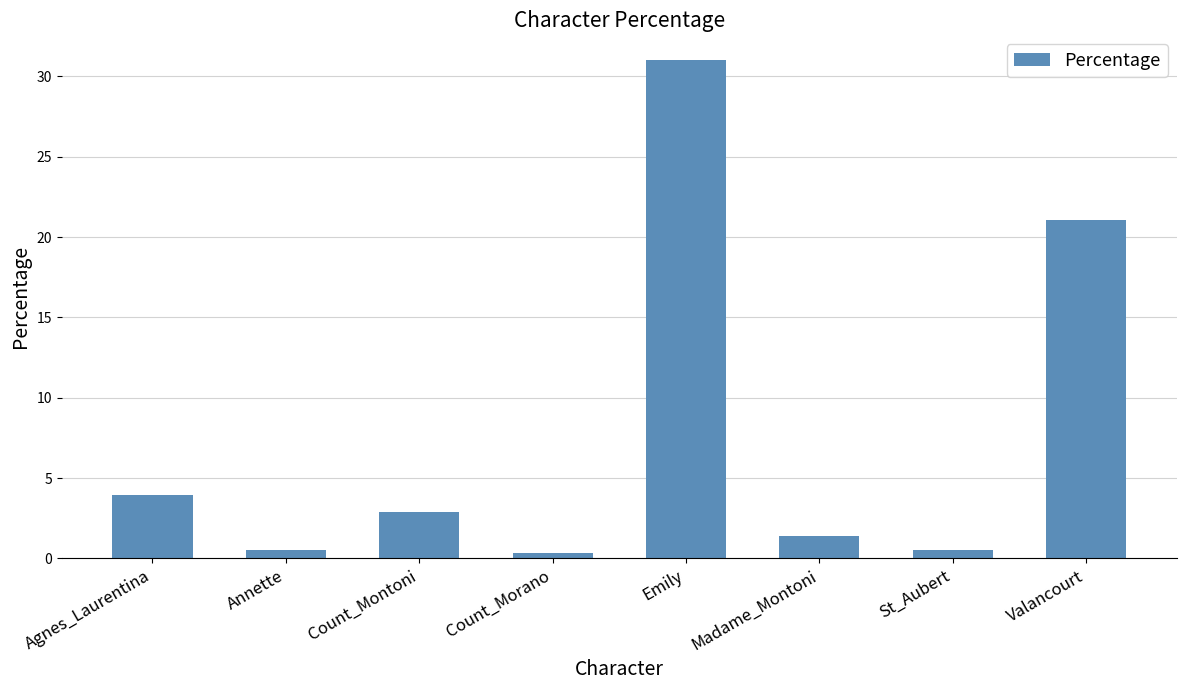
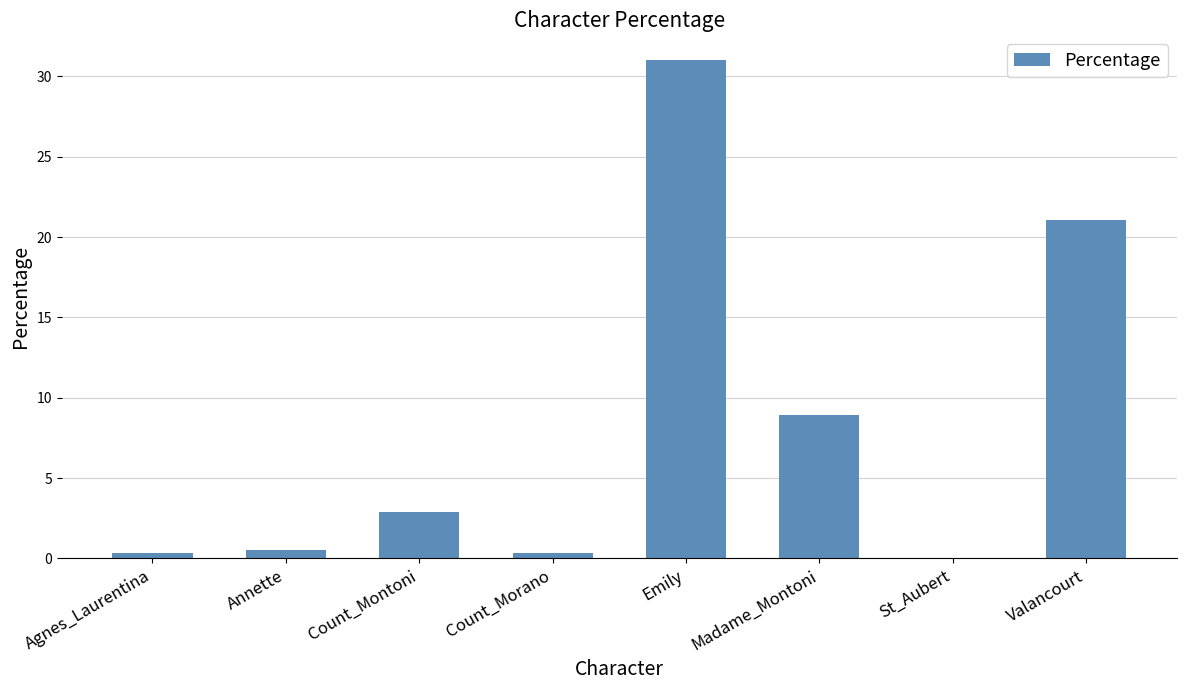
Agnes_Laurentina: 4.0 -> 0.4
Madame_Montoni: 1.4 -> 8.9
St_Aubert: 0.5 -> 0.0
